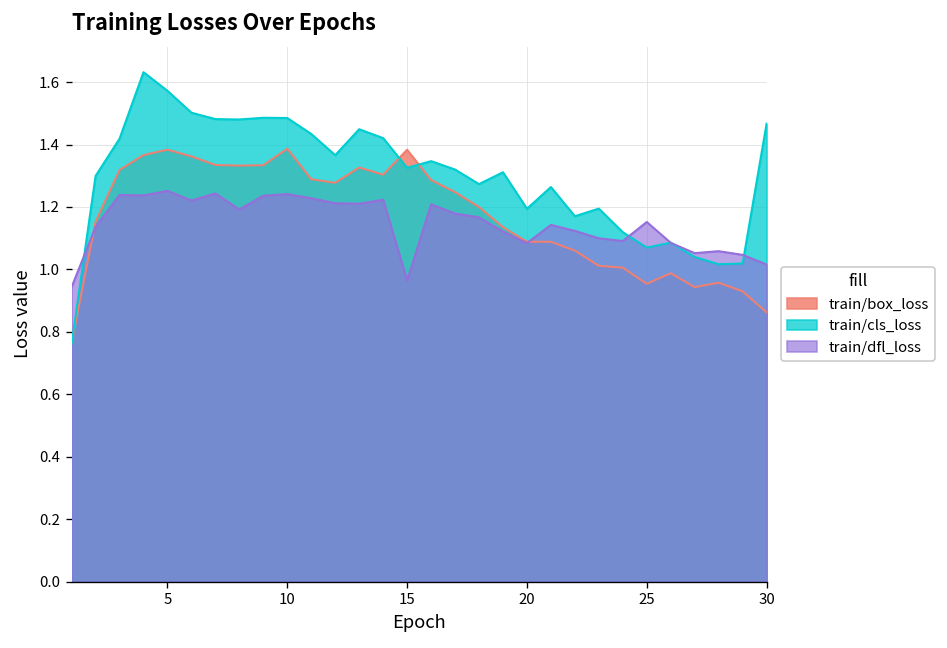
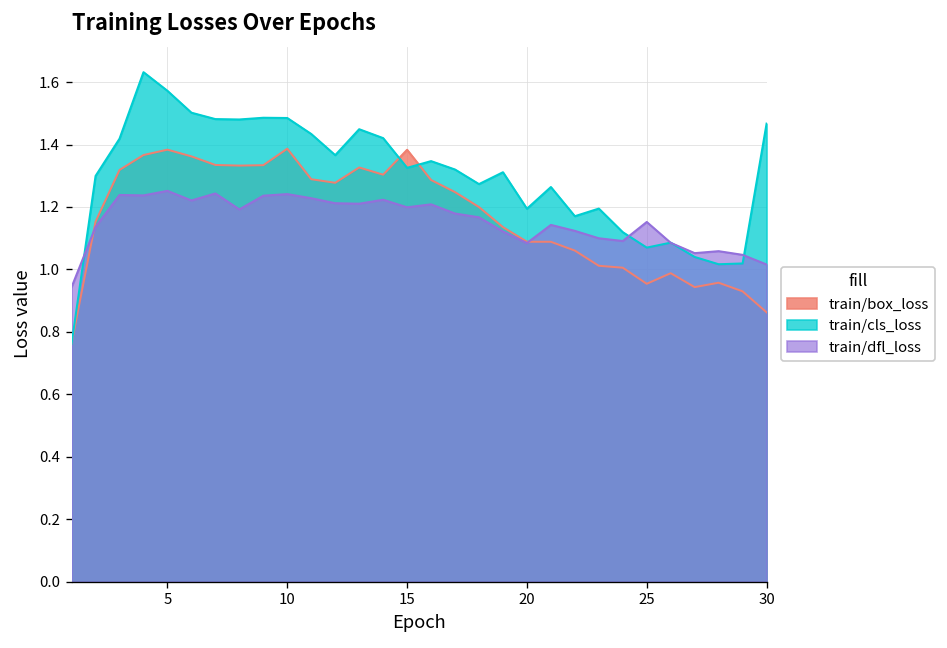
train/dfl_loss, 15: 0.96 -> 1.20
